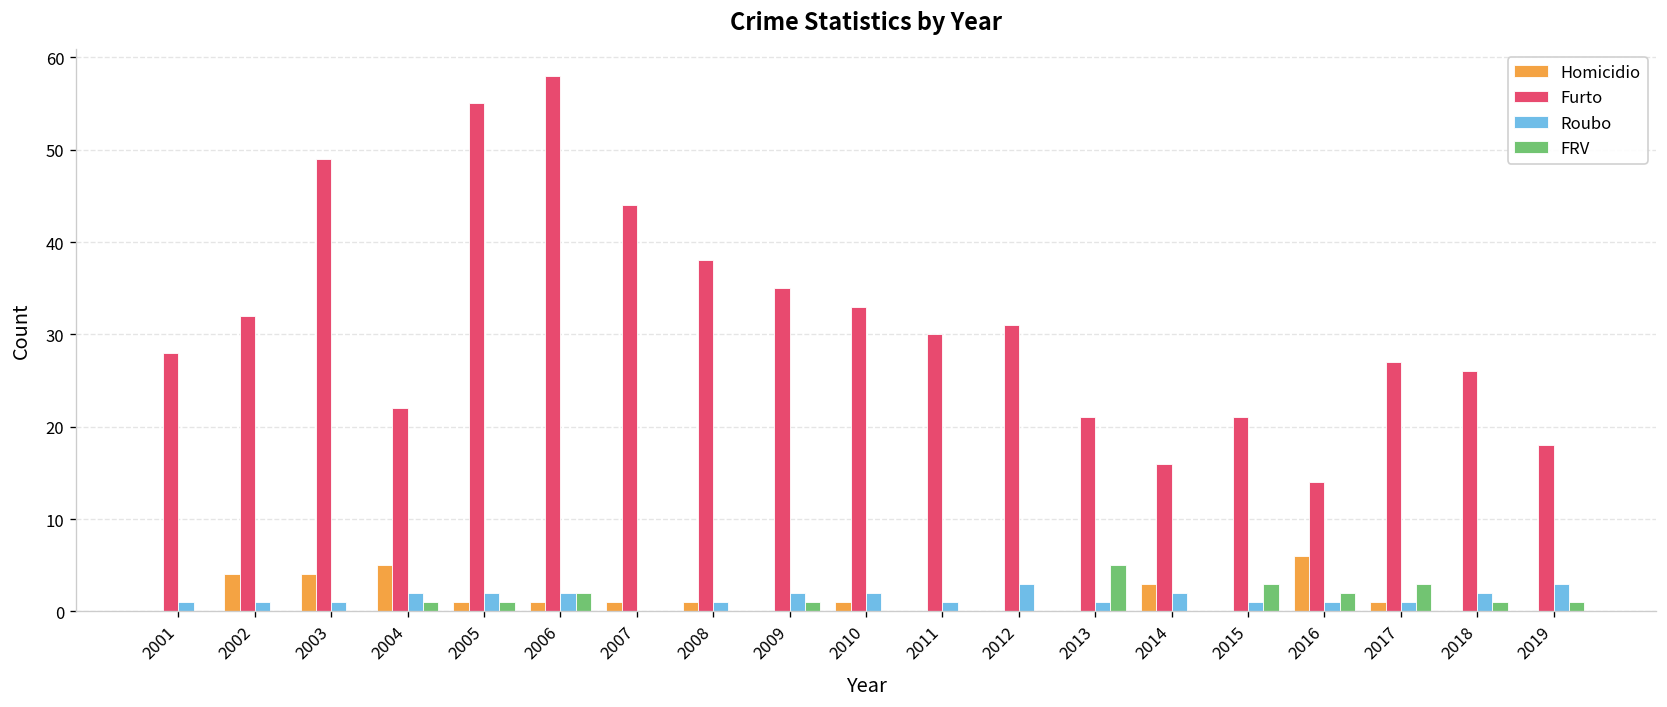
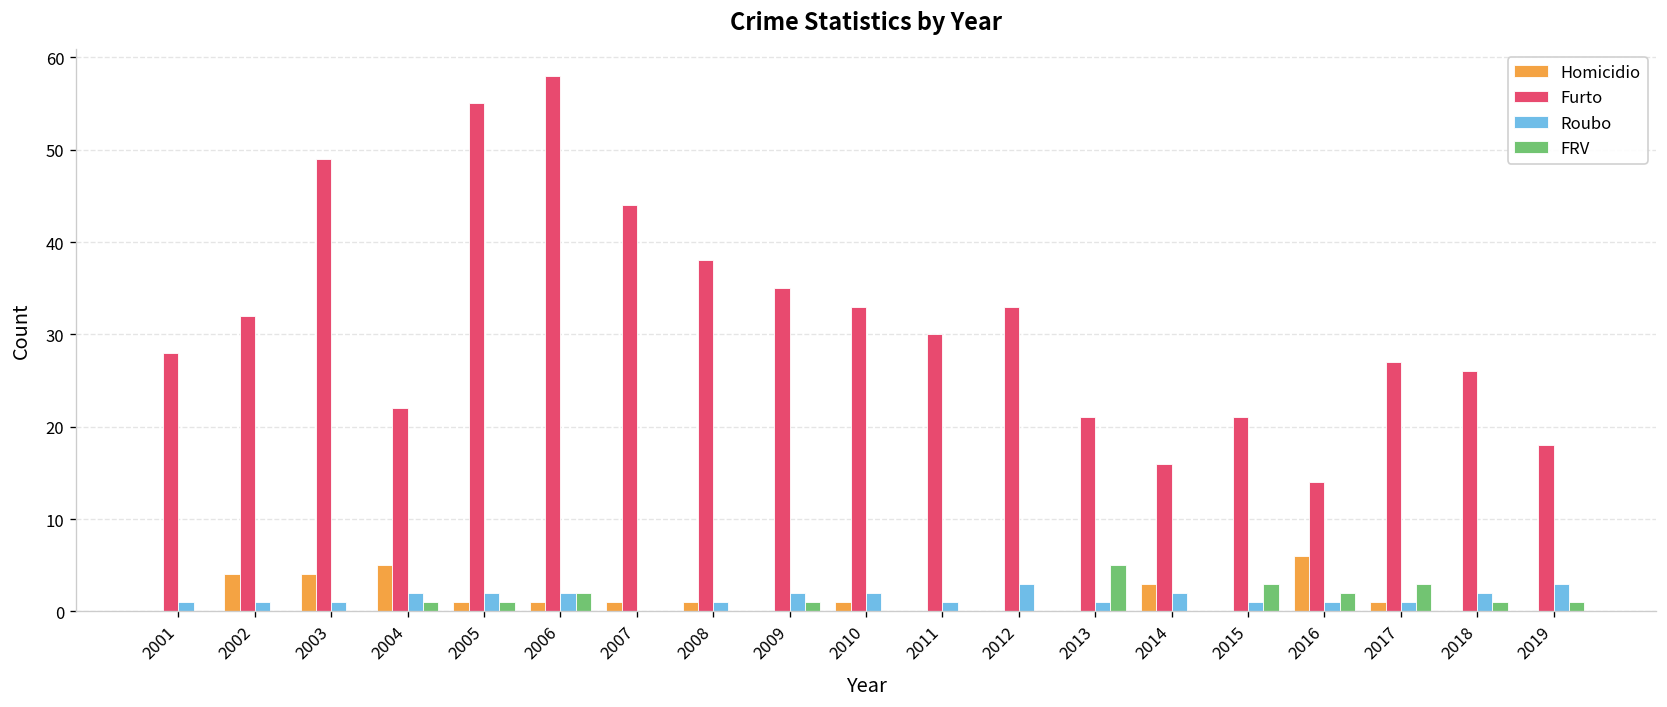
Furto, 2012: 31 -> 33
